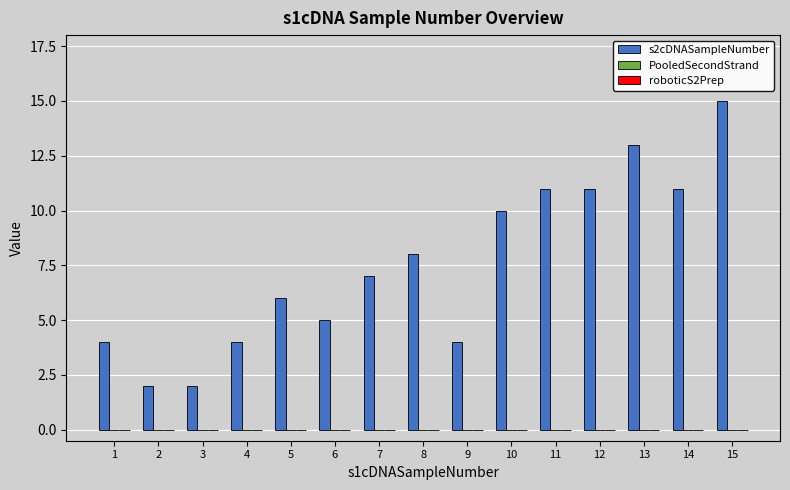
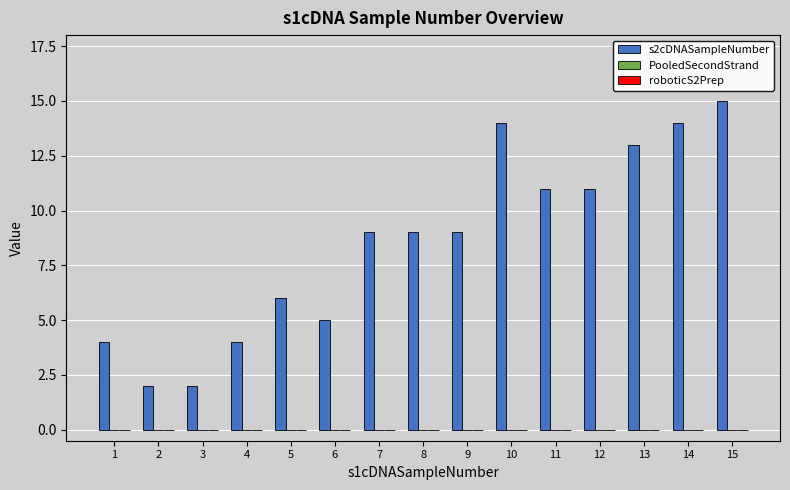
s2cDNASampleNumber, 7: 7 -> 9
s2cDNASampleNumber, 8: 8 -> 9
s2cDNASampleNumber, 9: 4 -> 9
s2cDNASampleNumber, 10: 10 -> 14
s2cDNASampleNumber, 14: 11 -> 14
